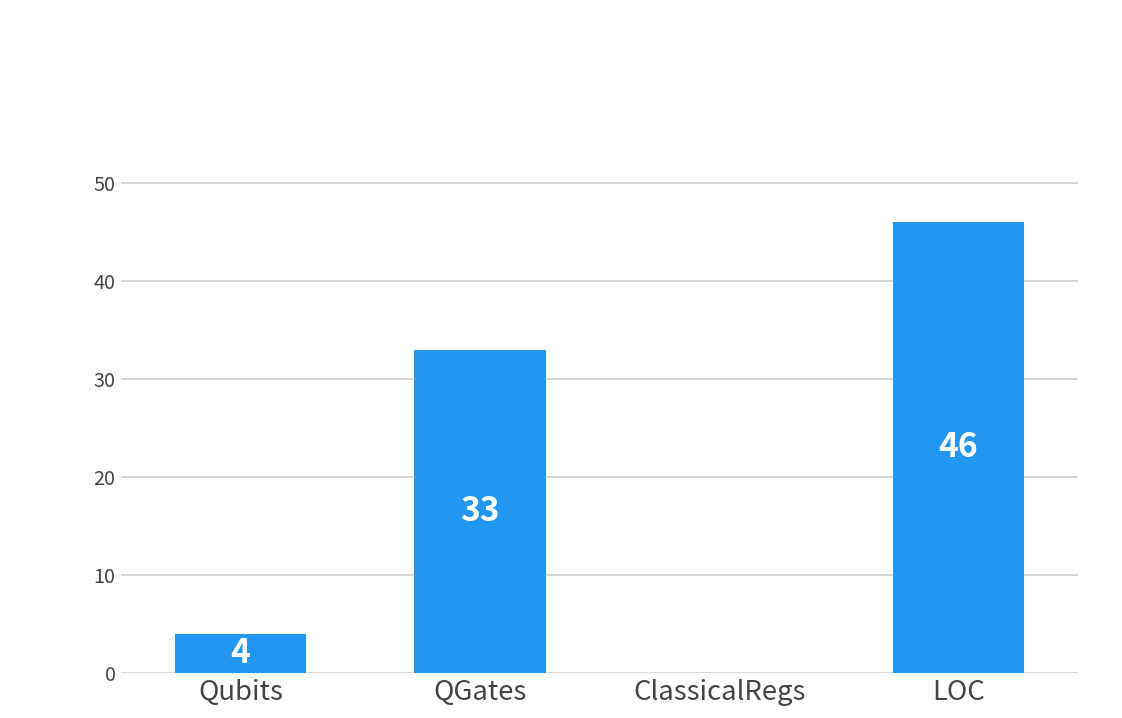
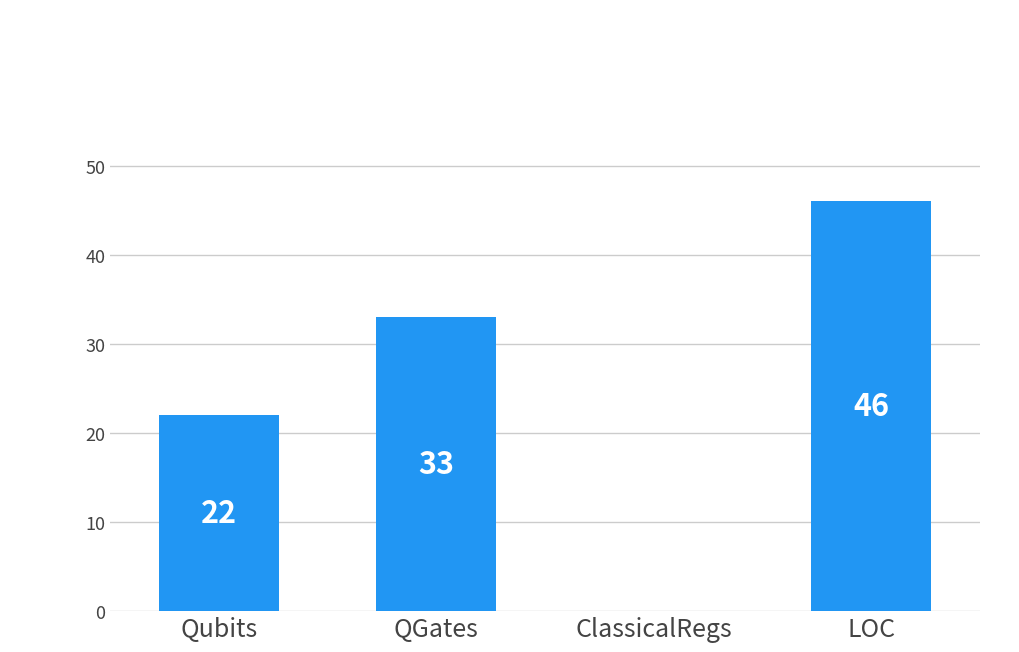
Qubits: 4 -> 22
